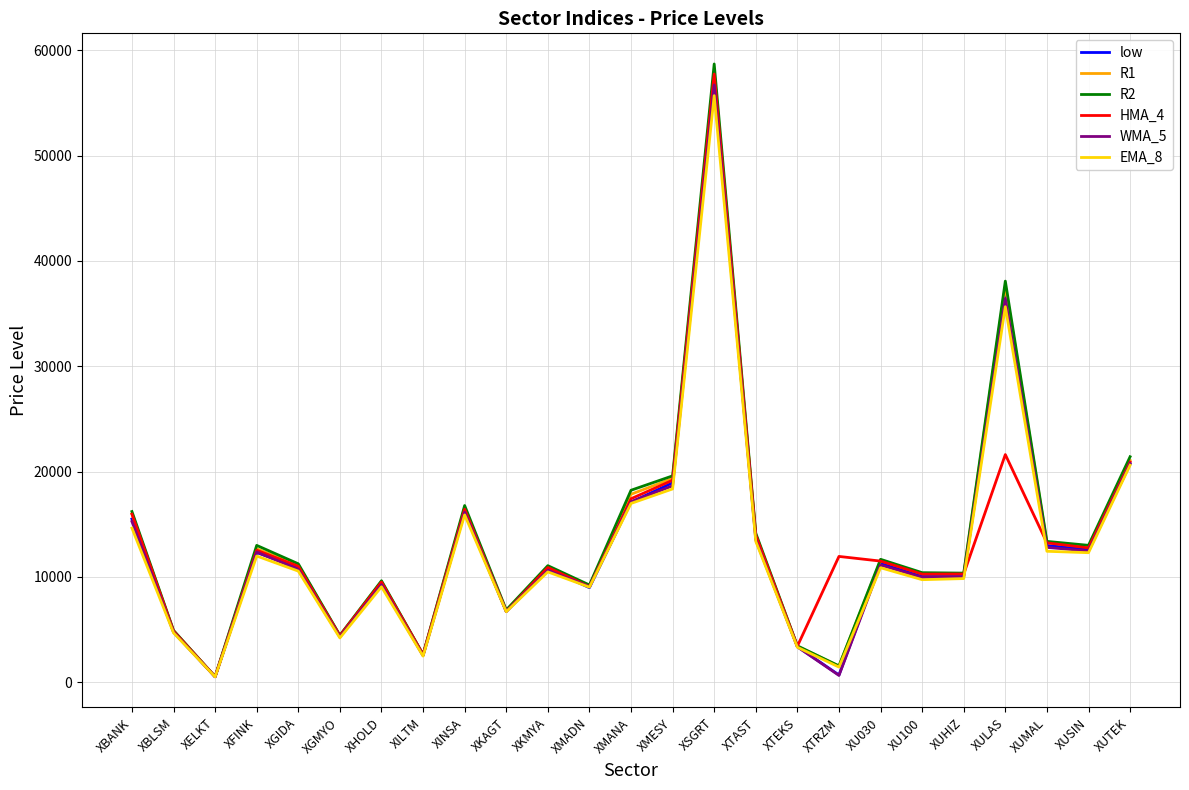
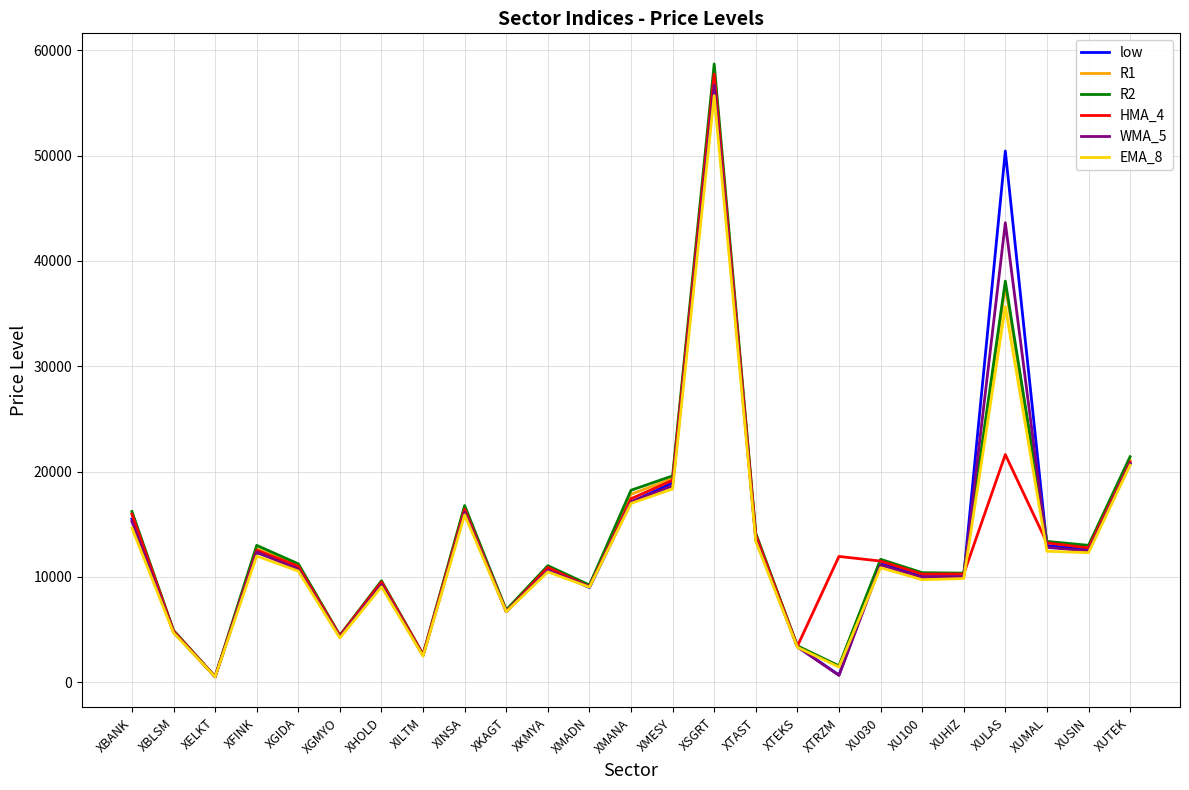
low, XULAS: 36800 -> 50400
WMA_5, XULAS: 36400 -> 43600
